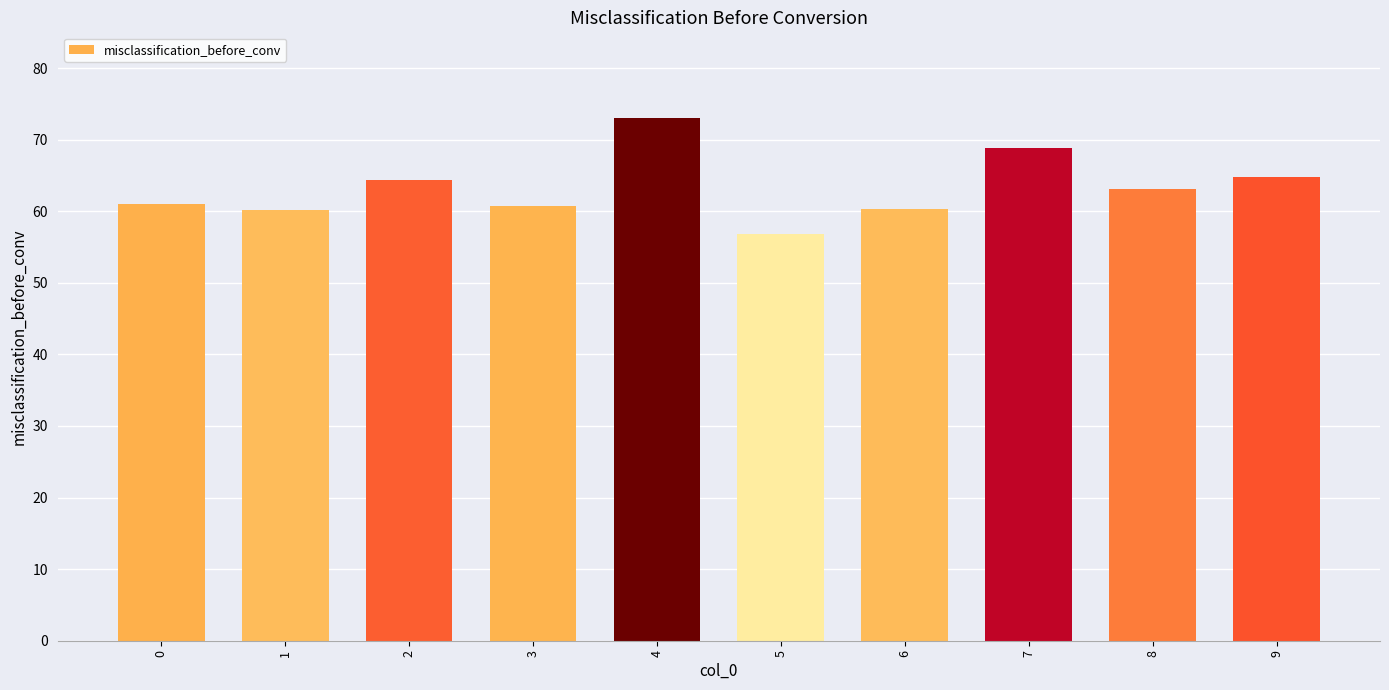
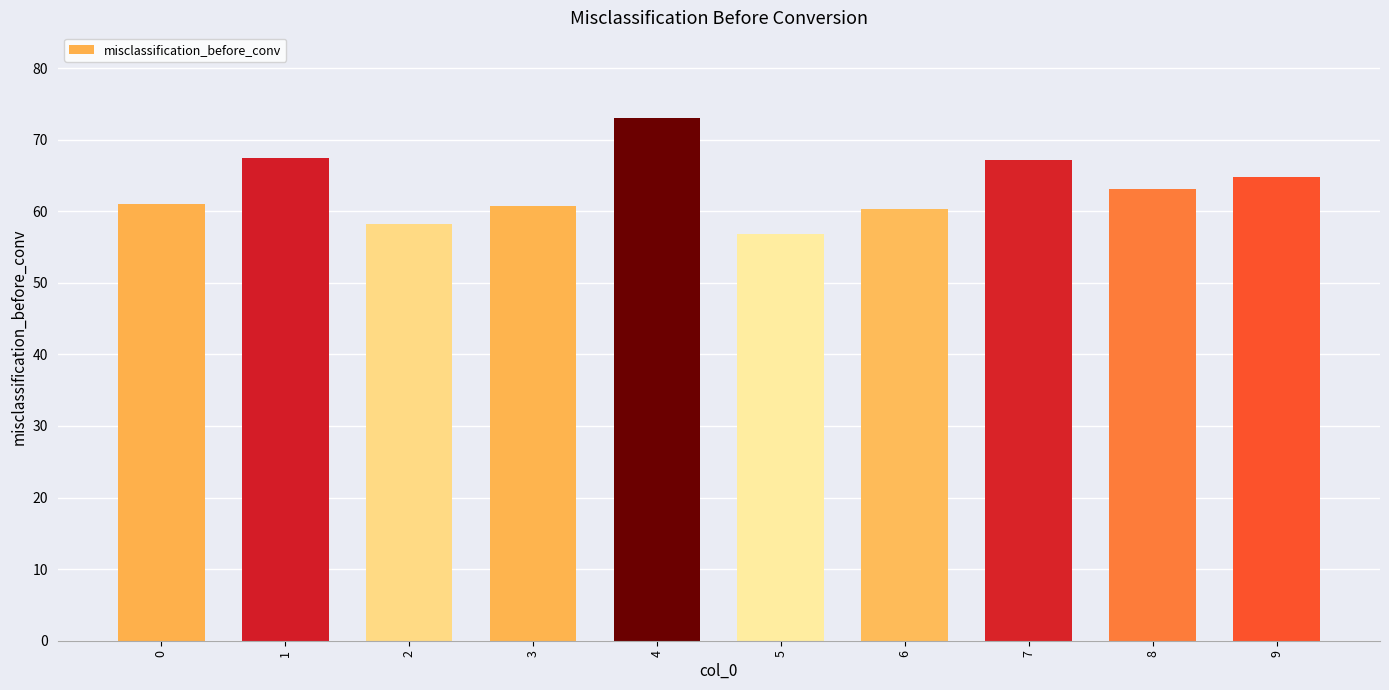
1: 60 -> 68
2: 64 -> 58
7: 69 -> 67
